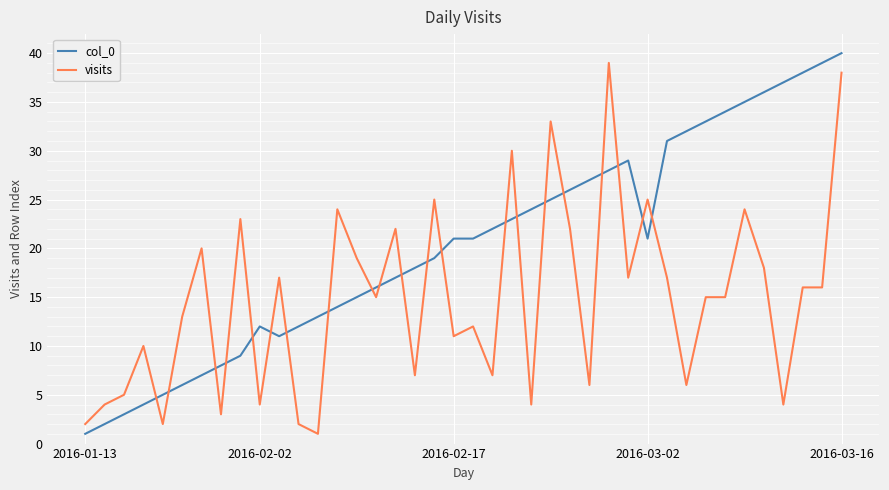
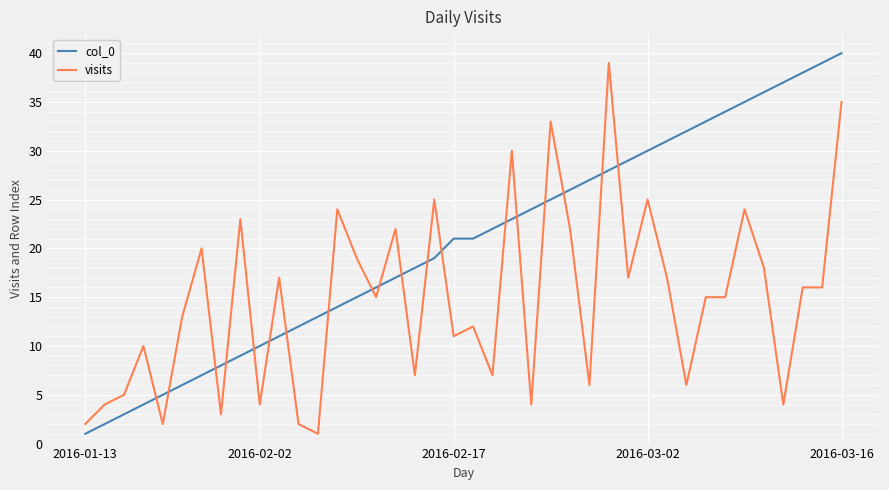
col_0, 2016-02-02: 12 -> 10
col_0, 2016-03-02: 21 -> 30
visits, 2016-03-16: 38 -> 35
